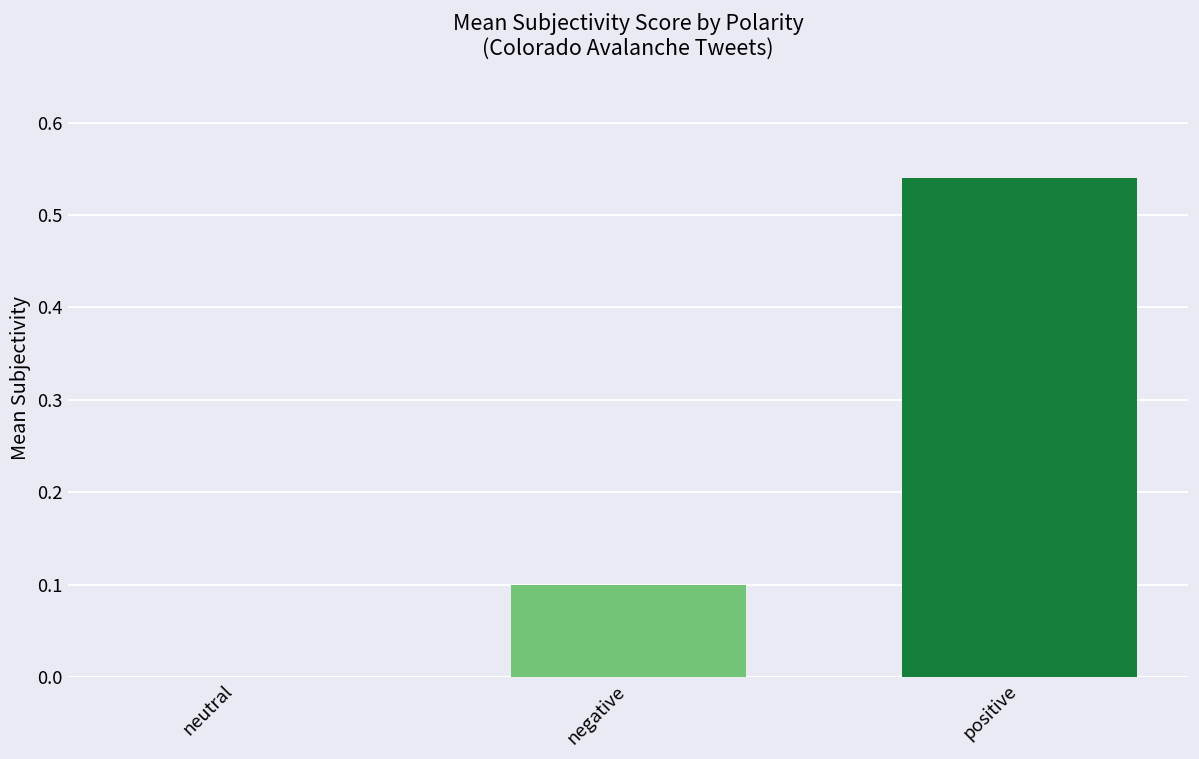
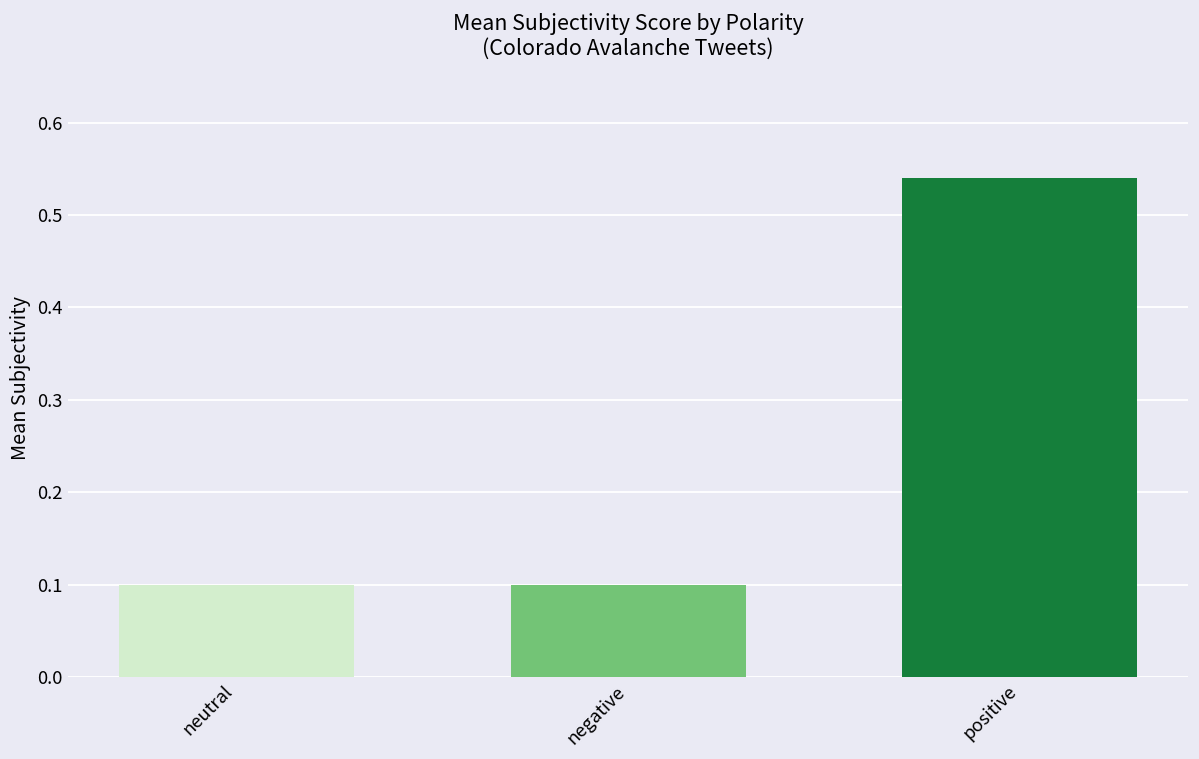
neutral: 0.0 -> 0.1
